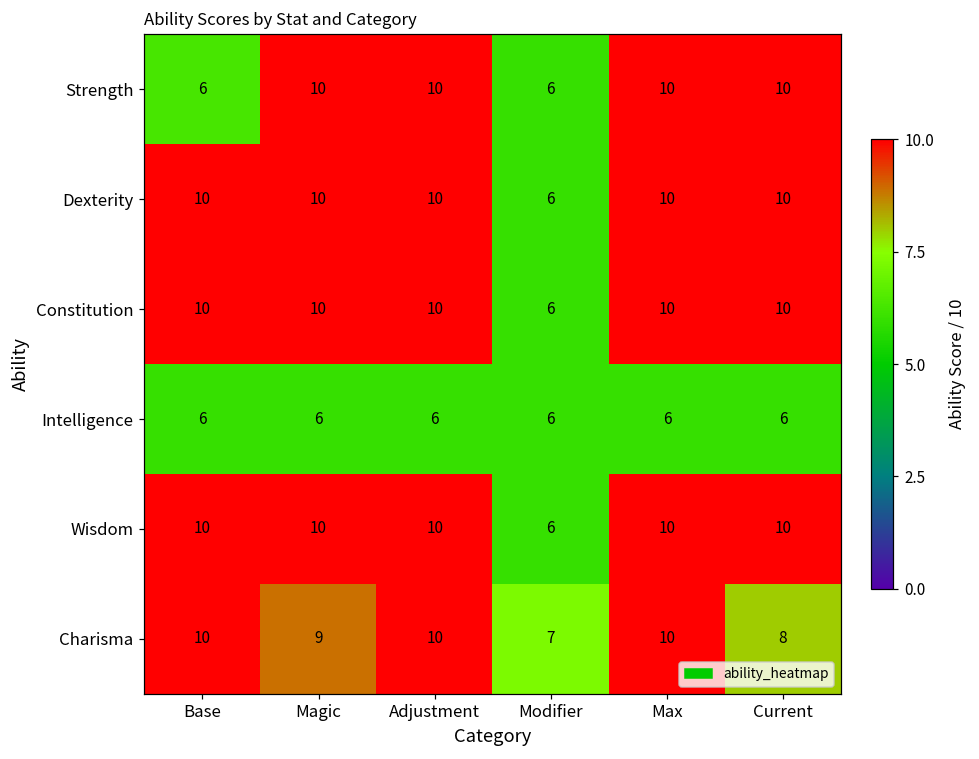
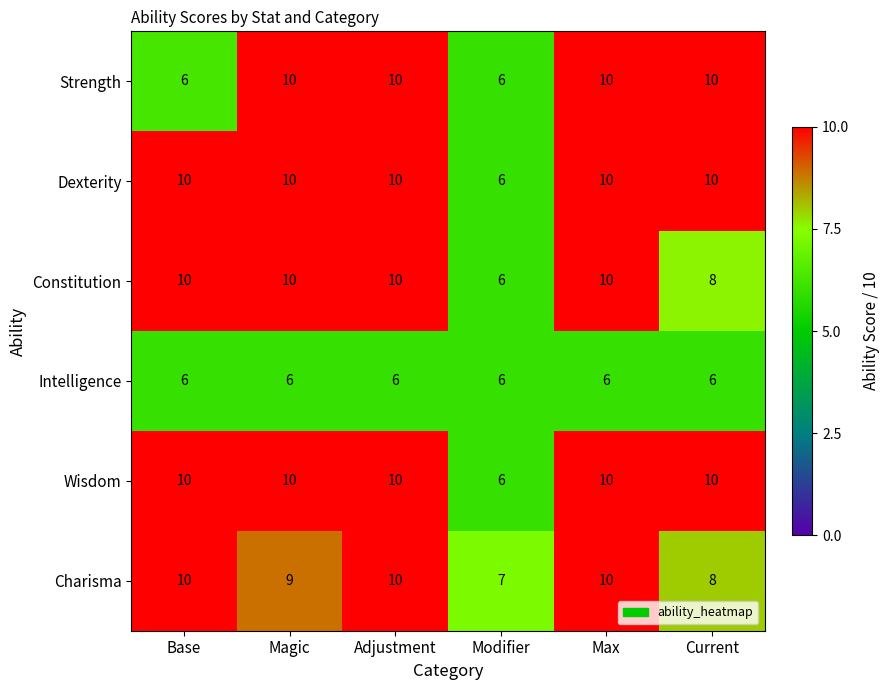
Constitution, Current: 10 -> 8
